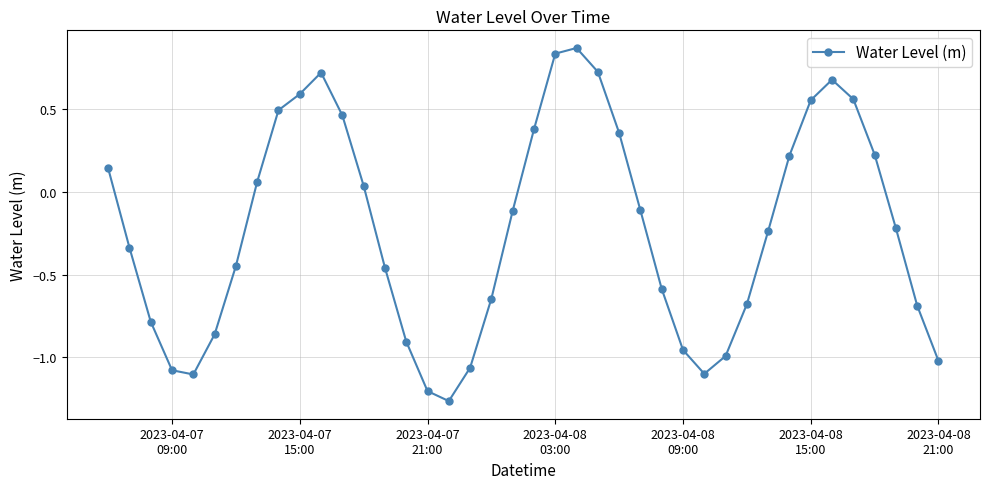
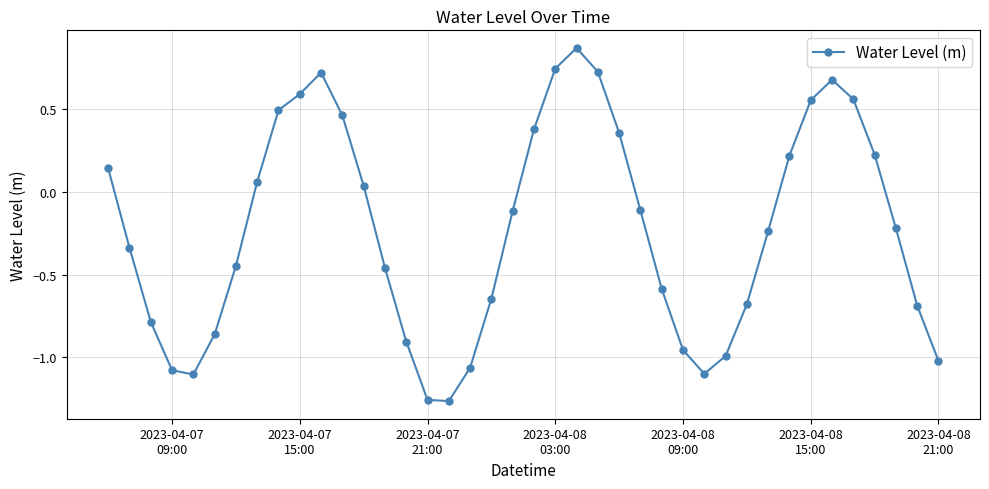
2023-04-07 21:00: -1.21 -> -1.26
2023-04-08 03:00: 0.84 -> 0.75
